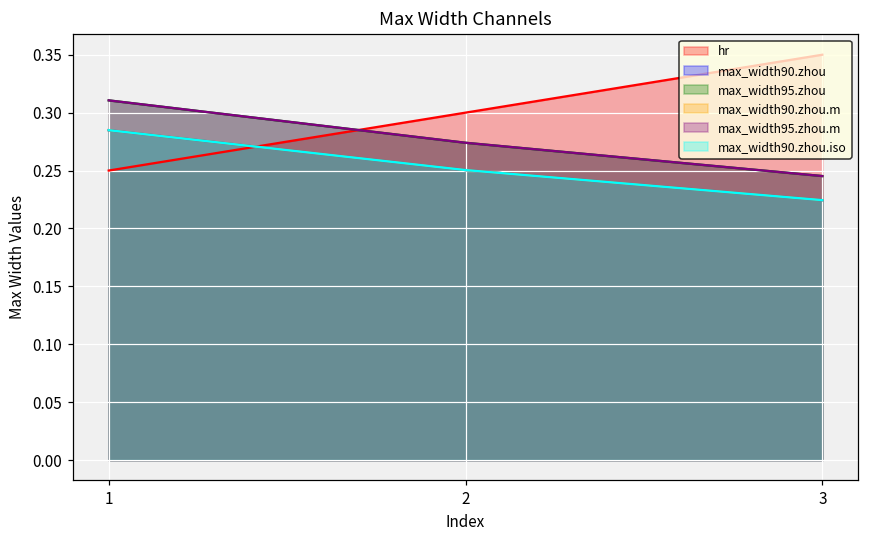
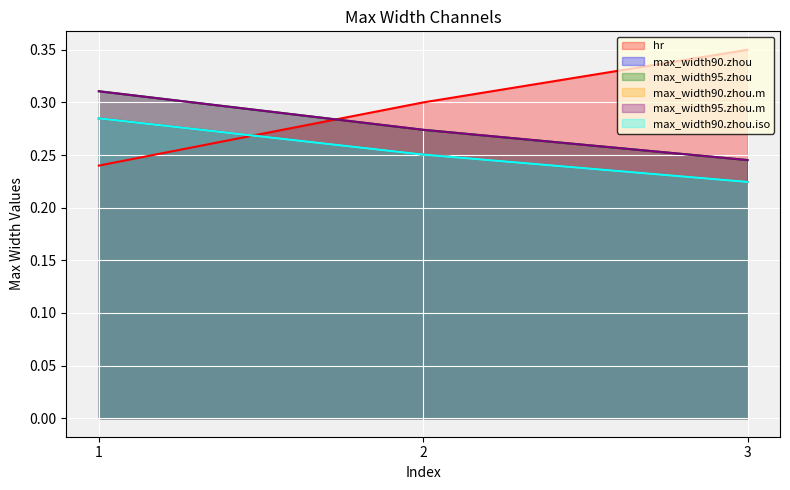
hr, 1: 0.25 -> 0.24
